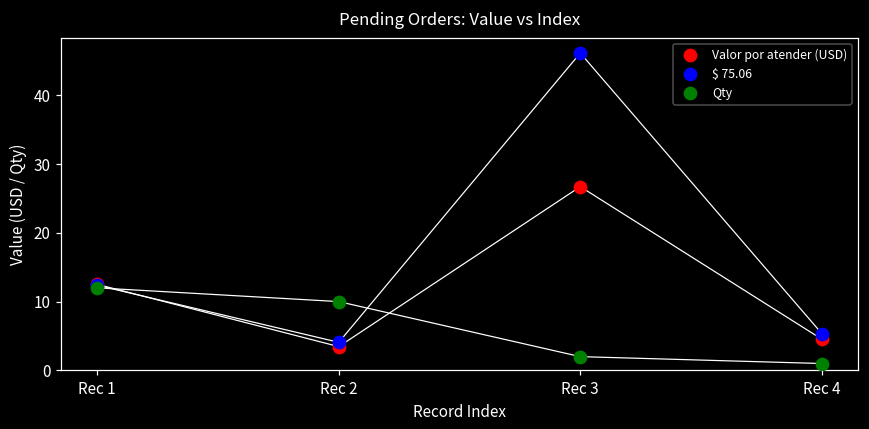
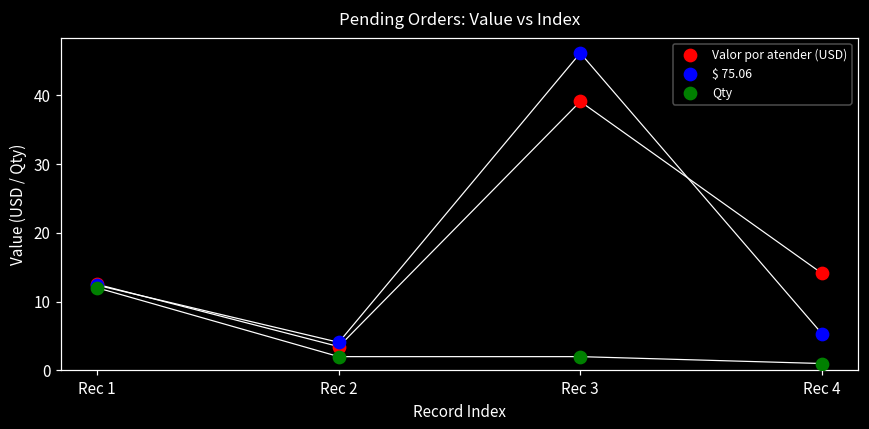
Qty, Rec 2: 10 -> 2
Valor por atender (USD), Rec 3: 27 -> 39
Valor por atender (USD), Rec 4: 5 -> 14
